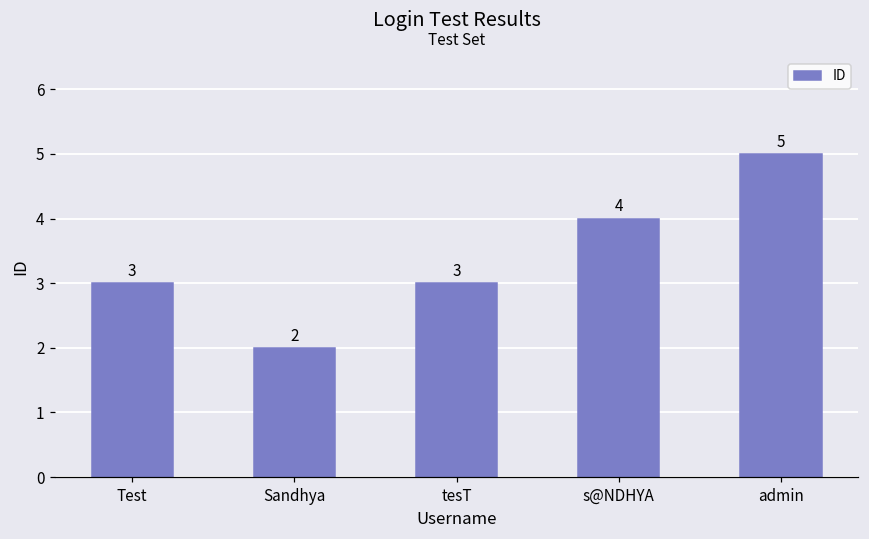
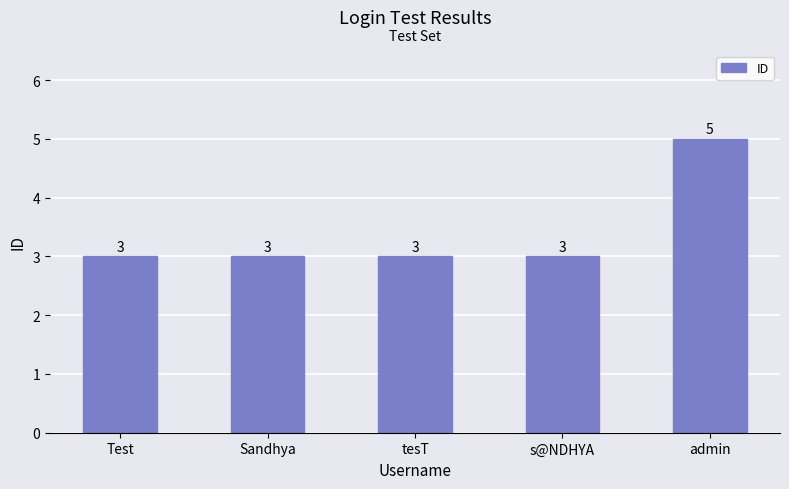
Sandhya: 2 -> 3
s@NDHYA: 4 -> 3
